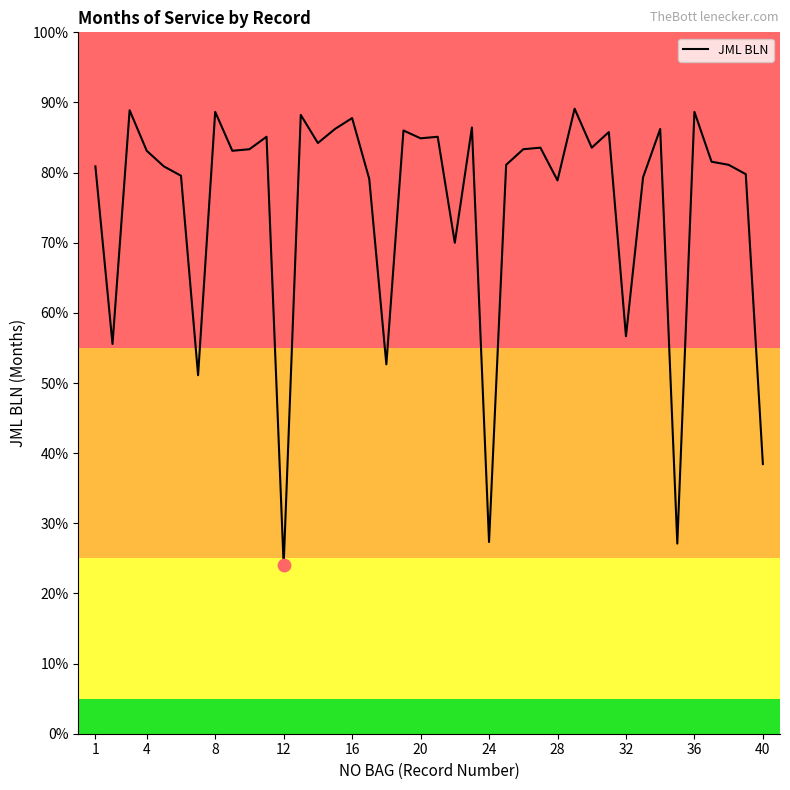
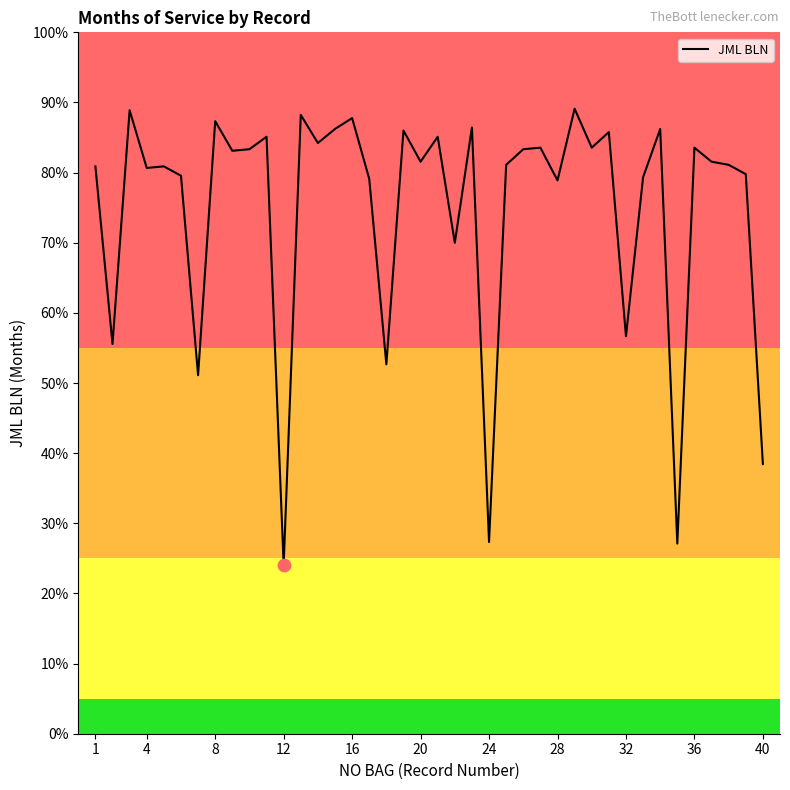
JML BLN, 4: 83% -> 81%
JML BLN, 8: 89% -> 87%
JML BLN, 20: 85% -> 82%
JML BLN, 36: 89% -> 84%
